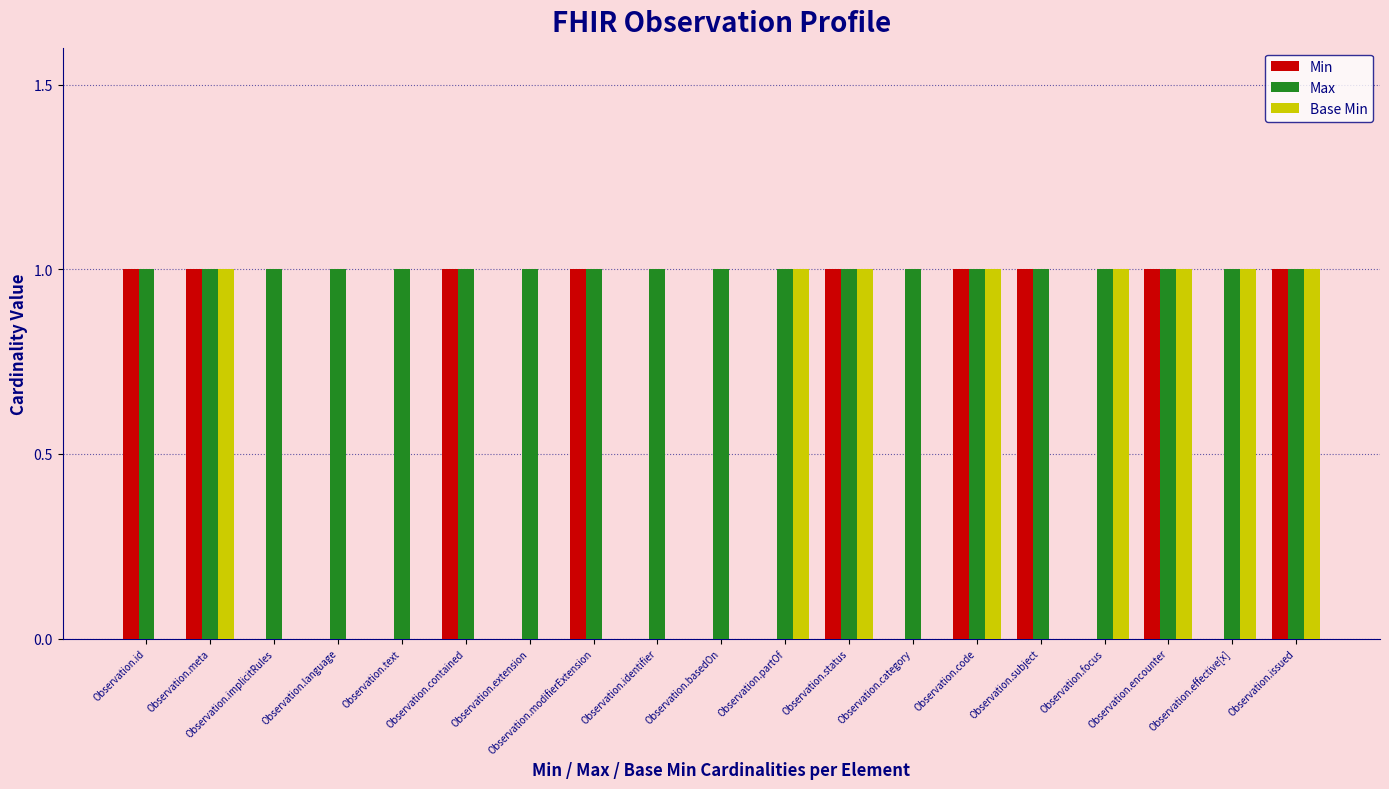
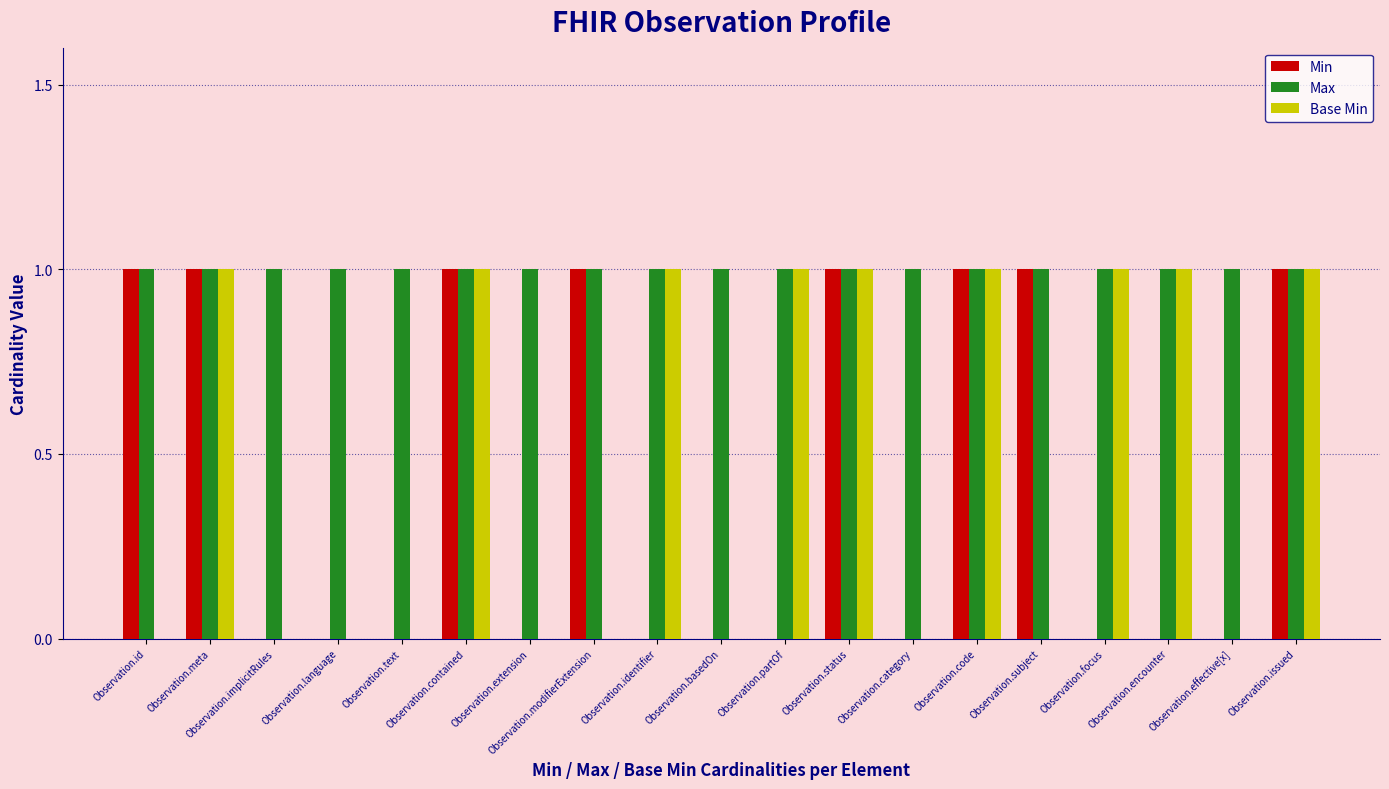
Base Min, Observation.contained: 0 -> 1
Base Min, Observation.identifier: 0 -> 1
Min, Observation.encounter: 1 -> 0
Base Min, Observation.effective[x]: 1 -> 0
